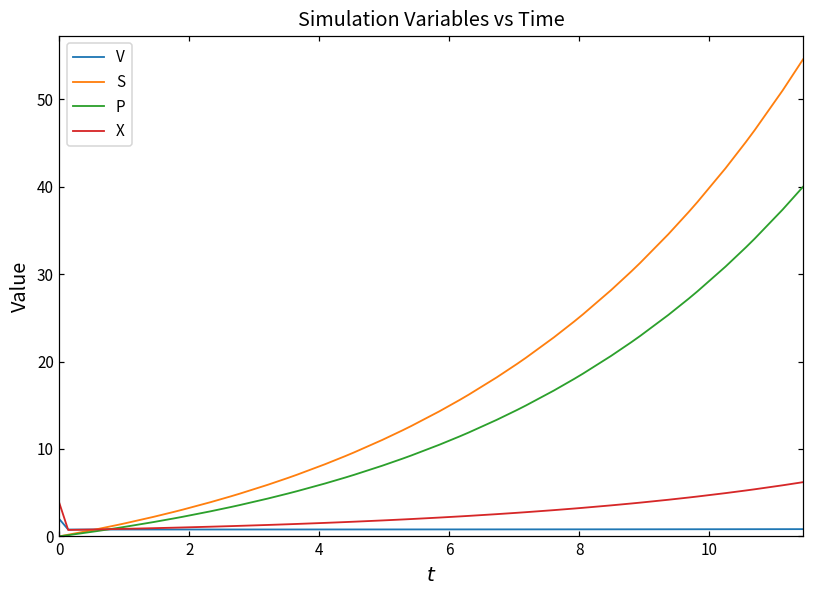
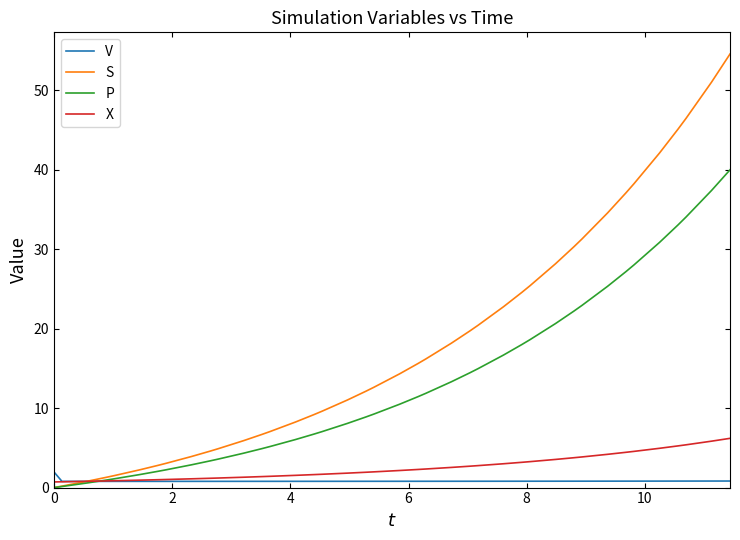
X, 0: 4 -> 1
